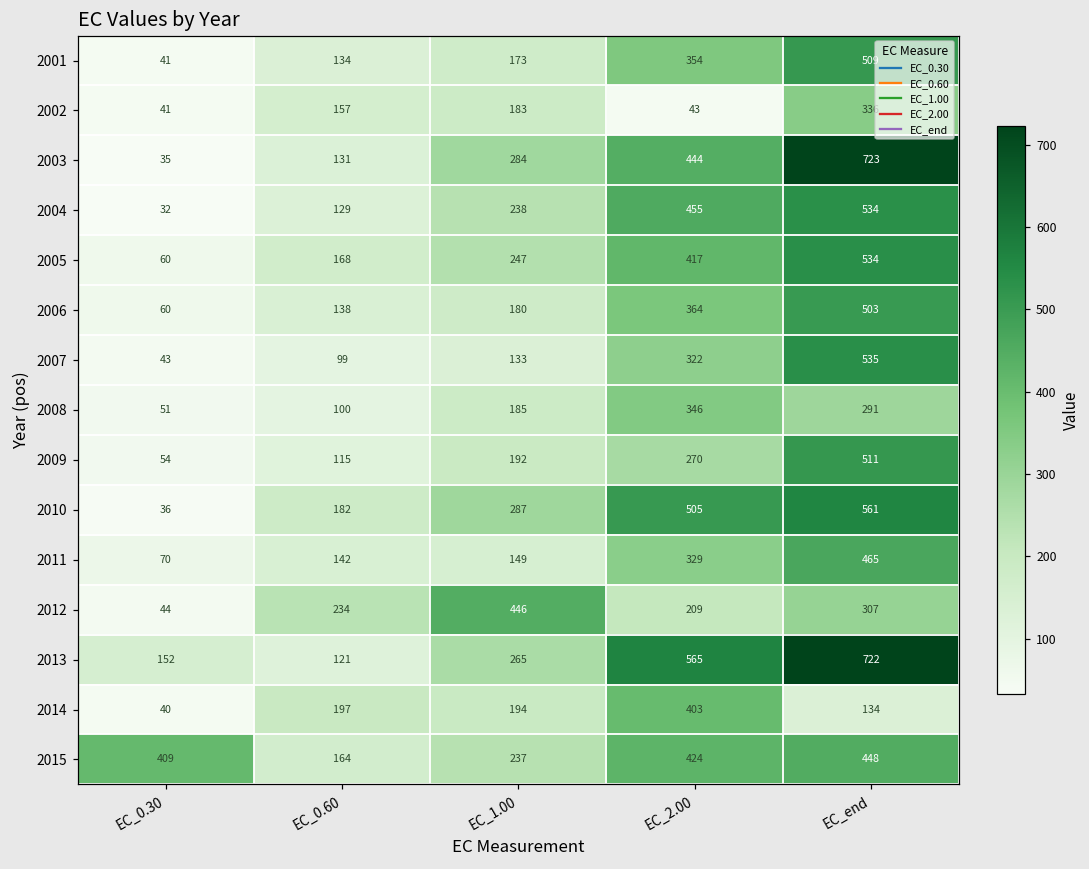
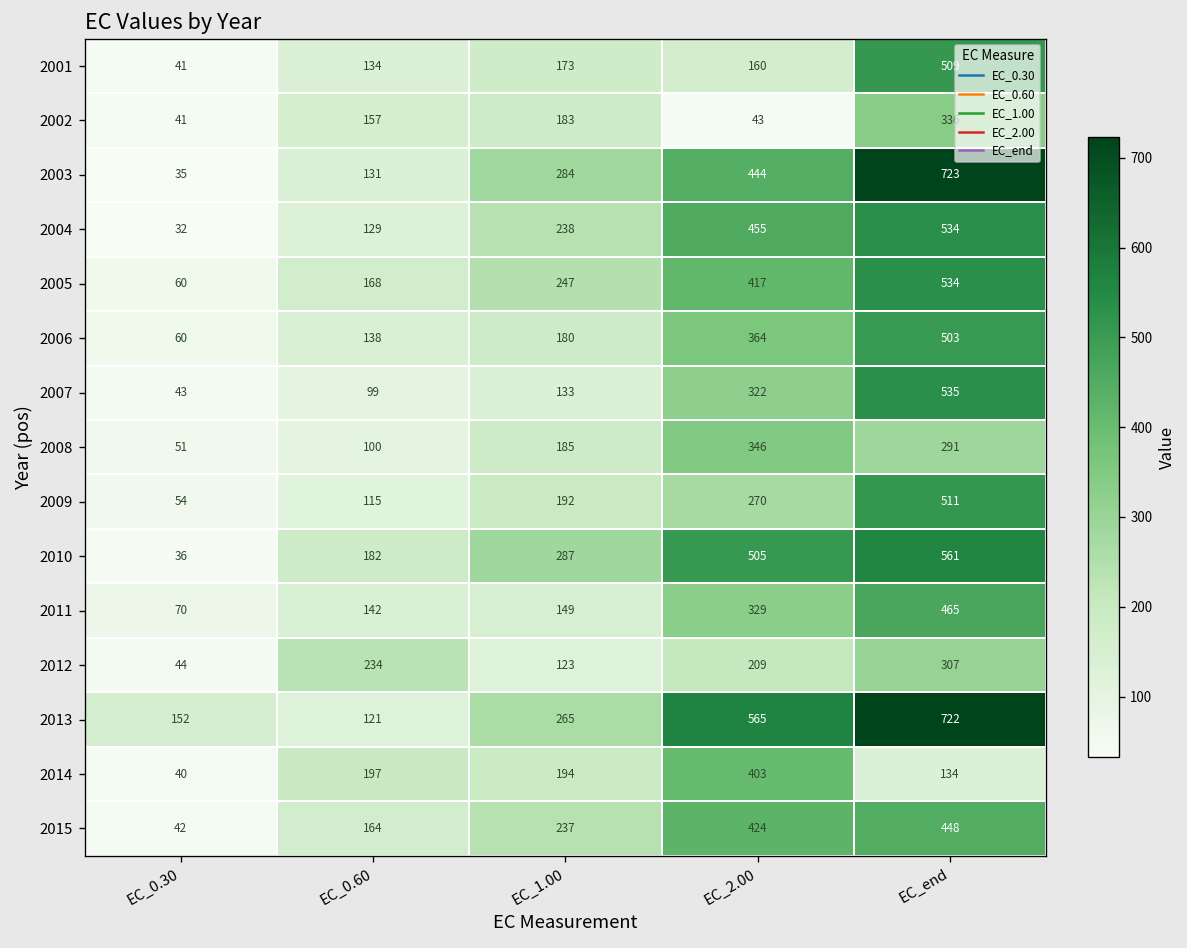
2001, EC_2.00: 354 -> 160
2012, EC_1.00: 446 -> 123
2015, EC_0.30: 409 -> 42
